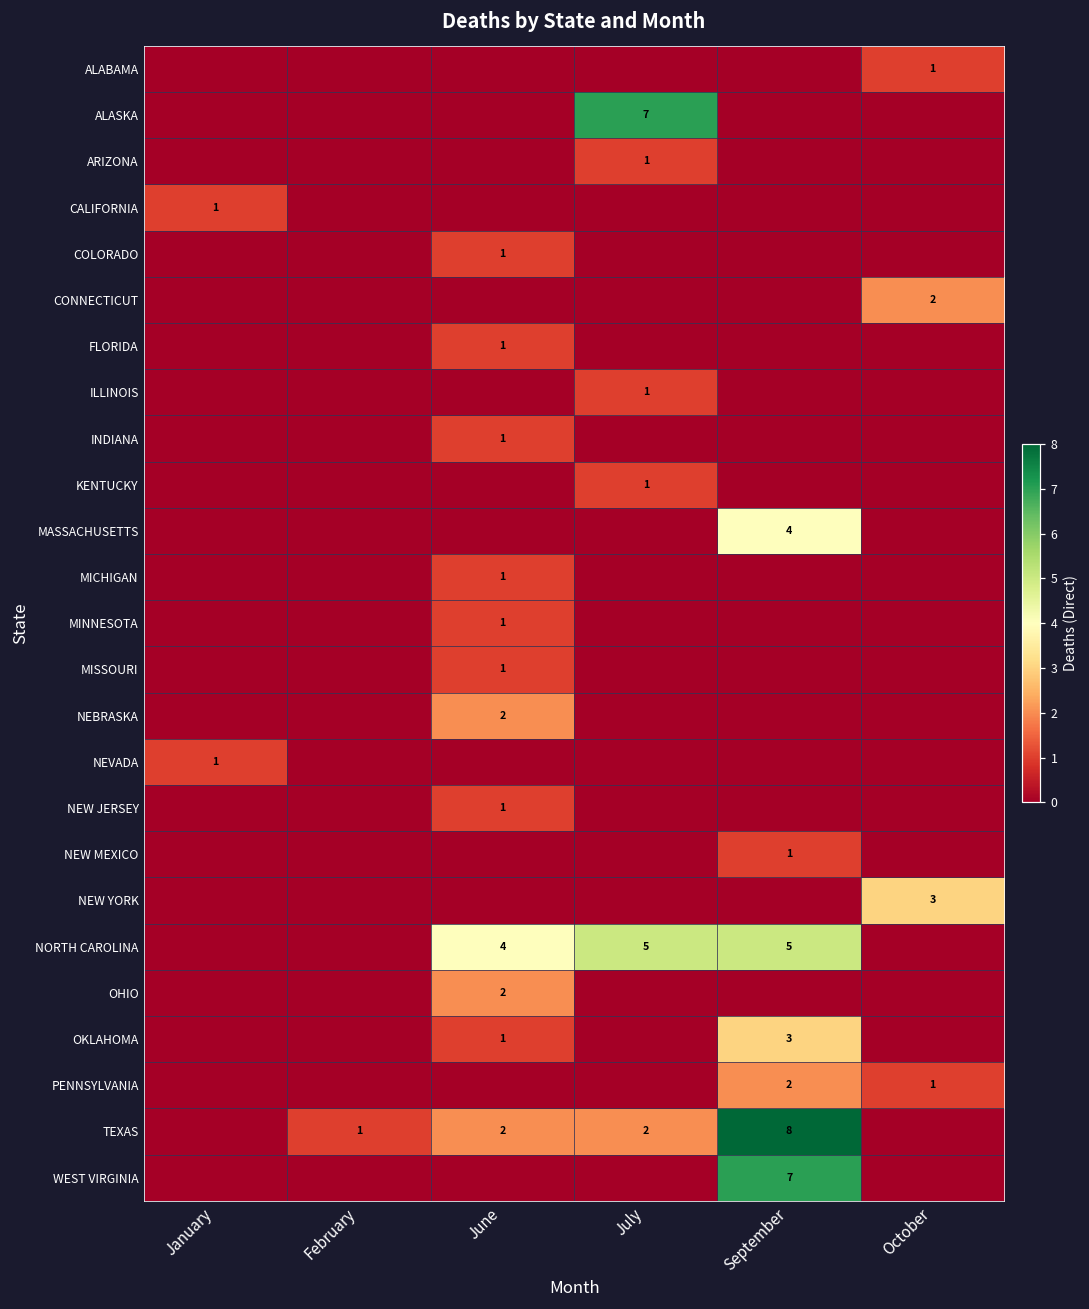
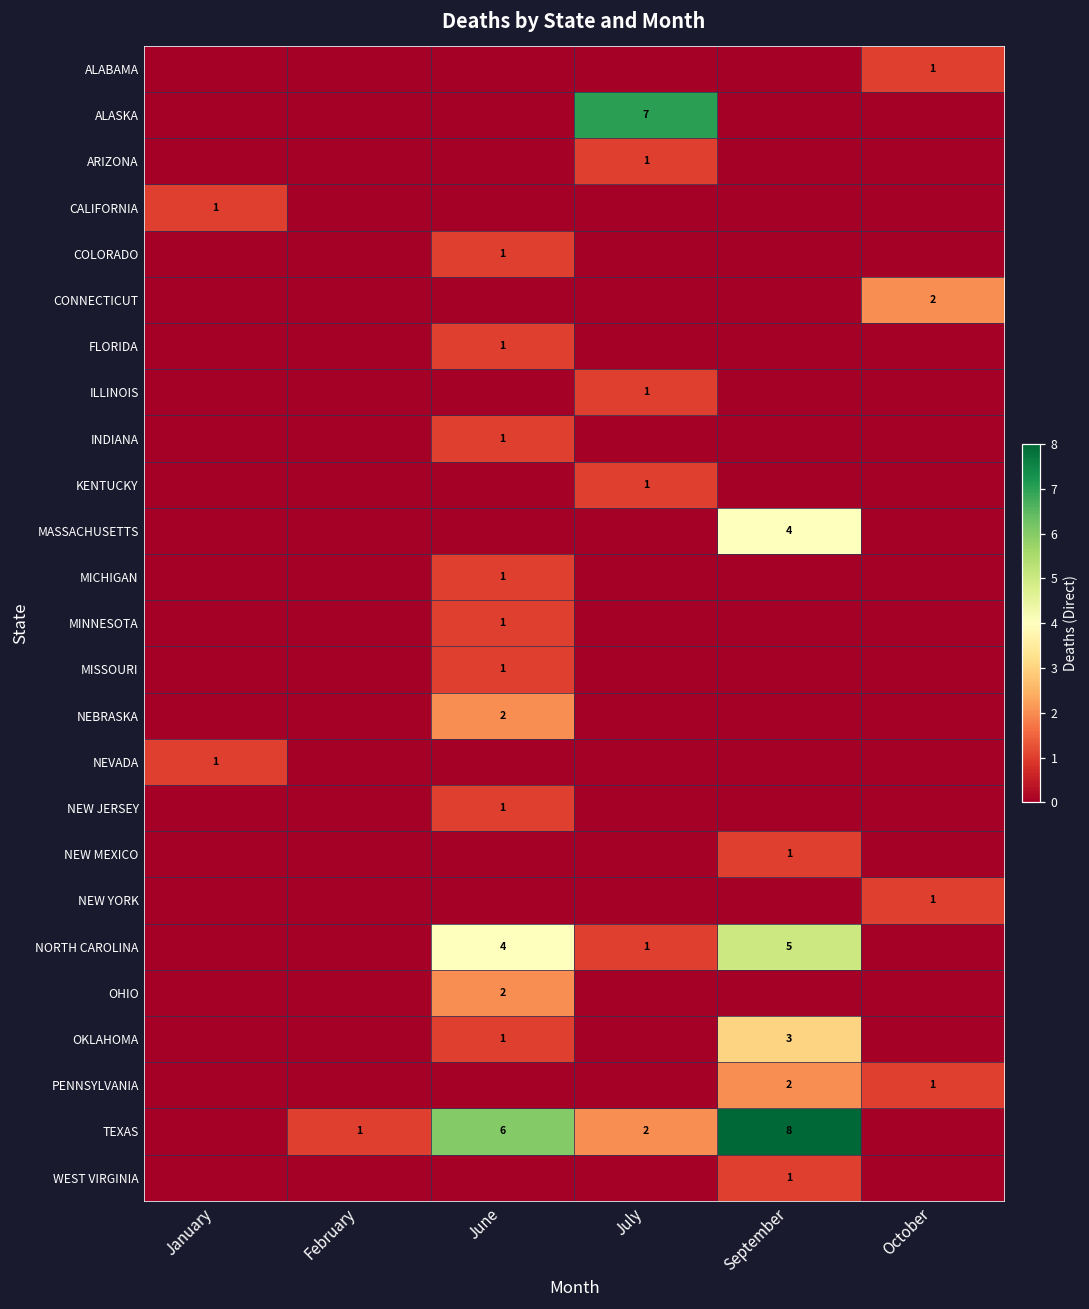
NEW YORK, October: 3 -> 1
NORTH CAROLINA, July: 5 -> 1
TEXAS, June: 2 -> 6
WEST VIRGINIA, September: 7 -> 1
